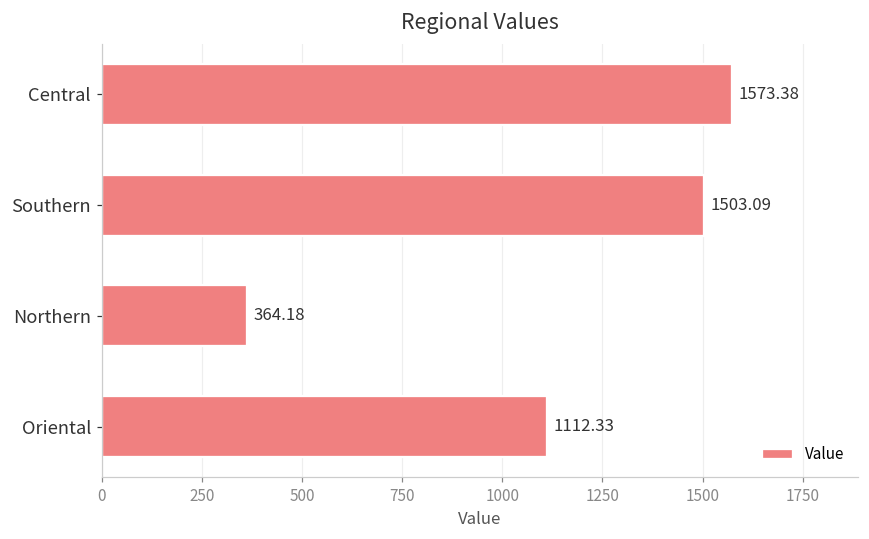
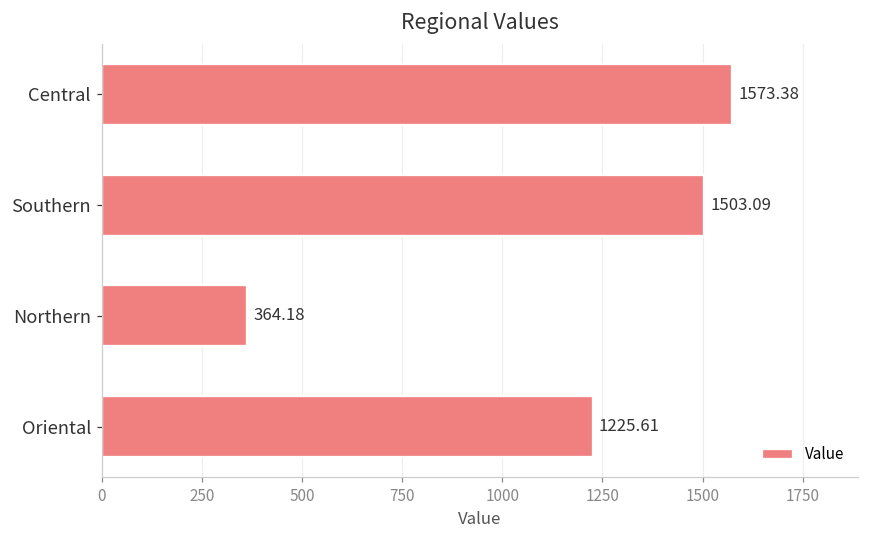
Oriental: 1112.33 -> 1225.61
